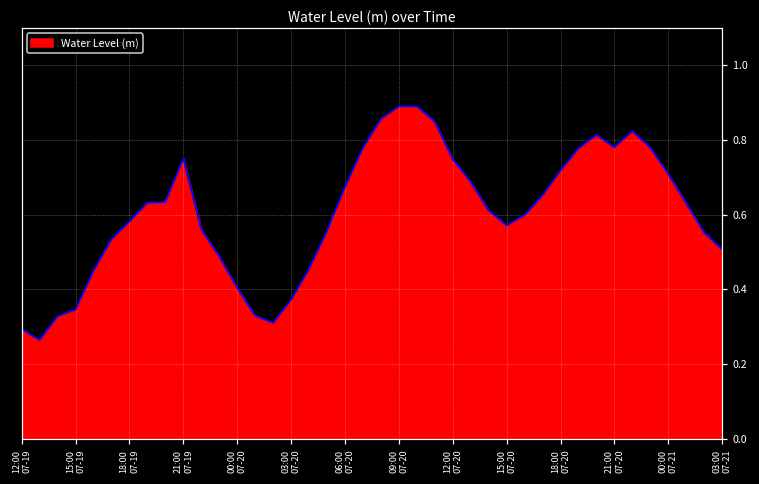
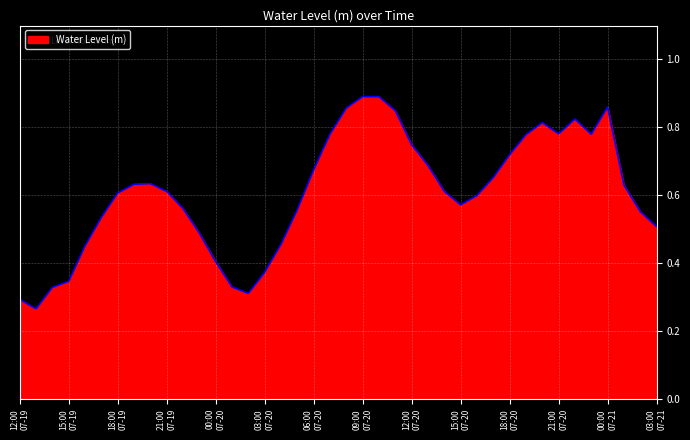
18:00 07-19: 0.58 -> 0.61
21:00 07-19: 0.75 -> 0.61
00:00 07-21: 0.71 -> 0.86
